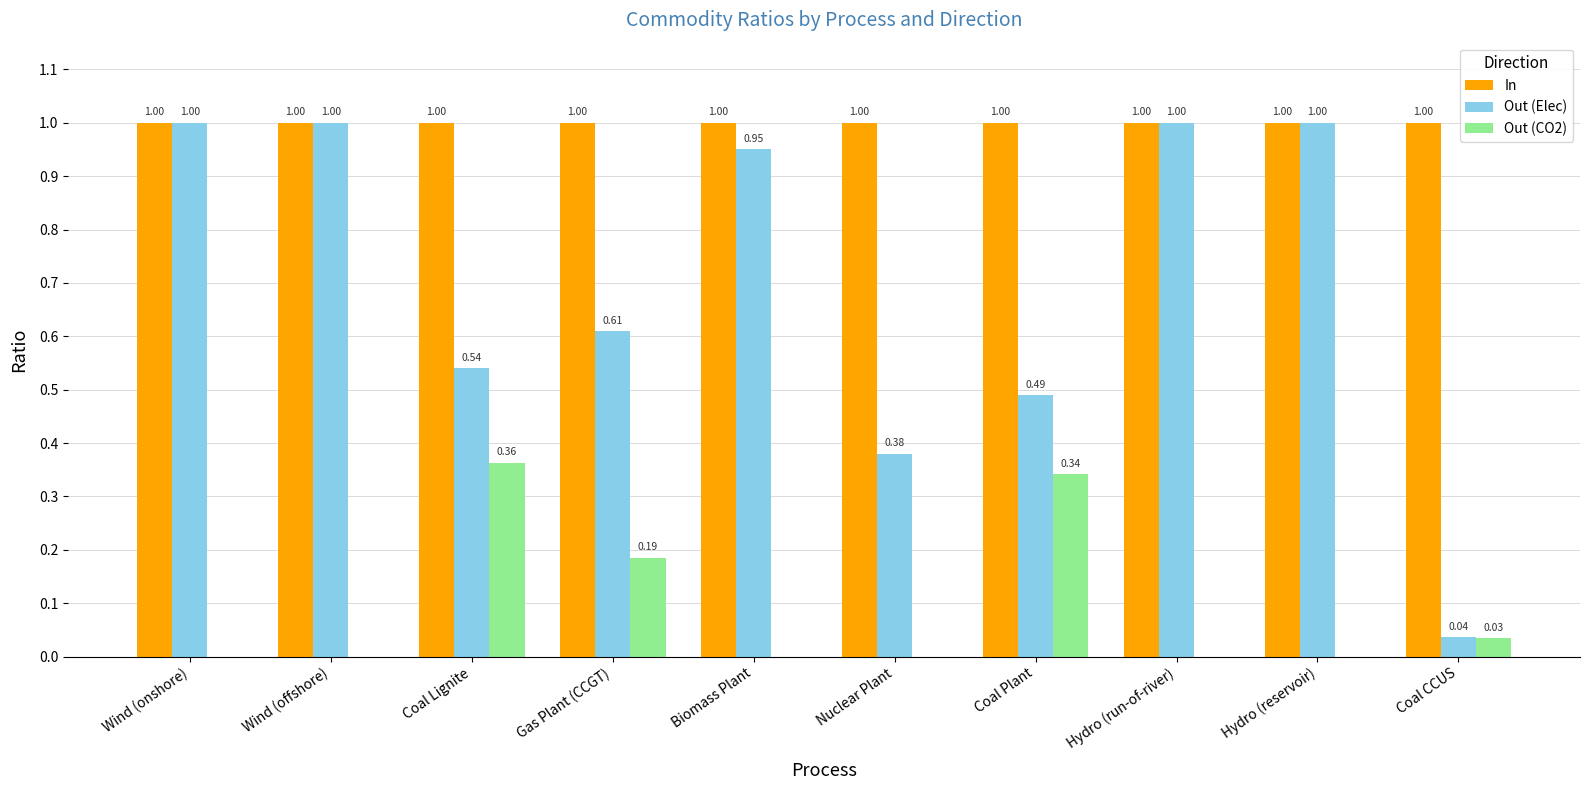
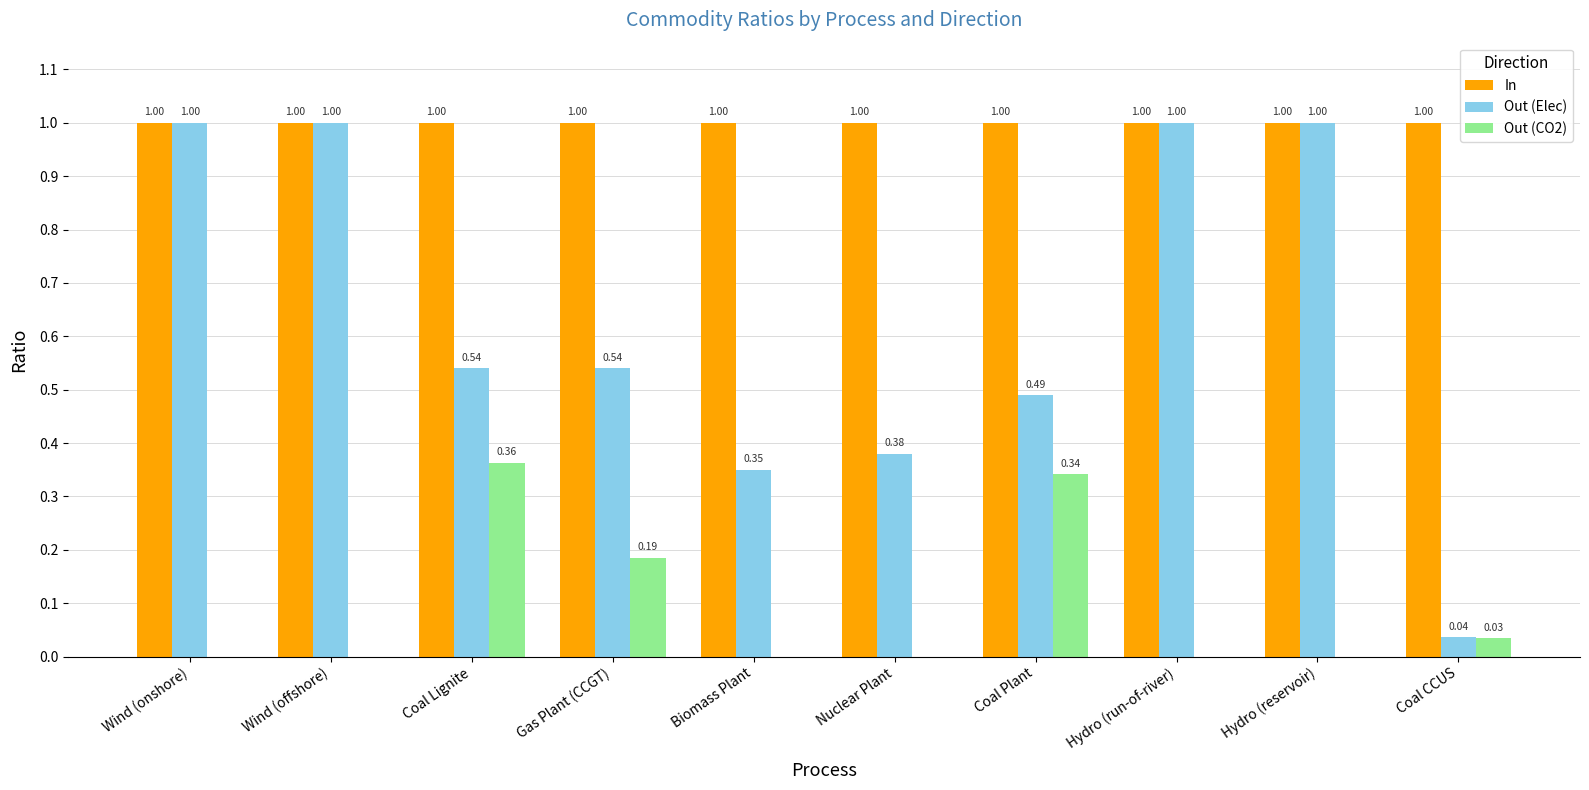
Out (Elec), Gas Plant (CCGT): 0.61 -> 0.54
Out (Elec), Biomass Plant: 0.95 -> 0.35
